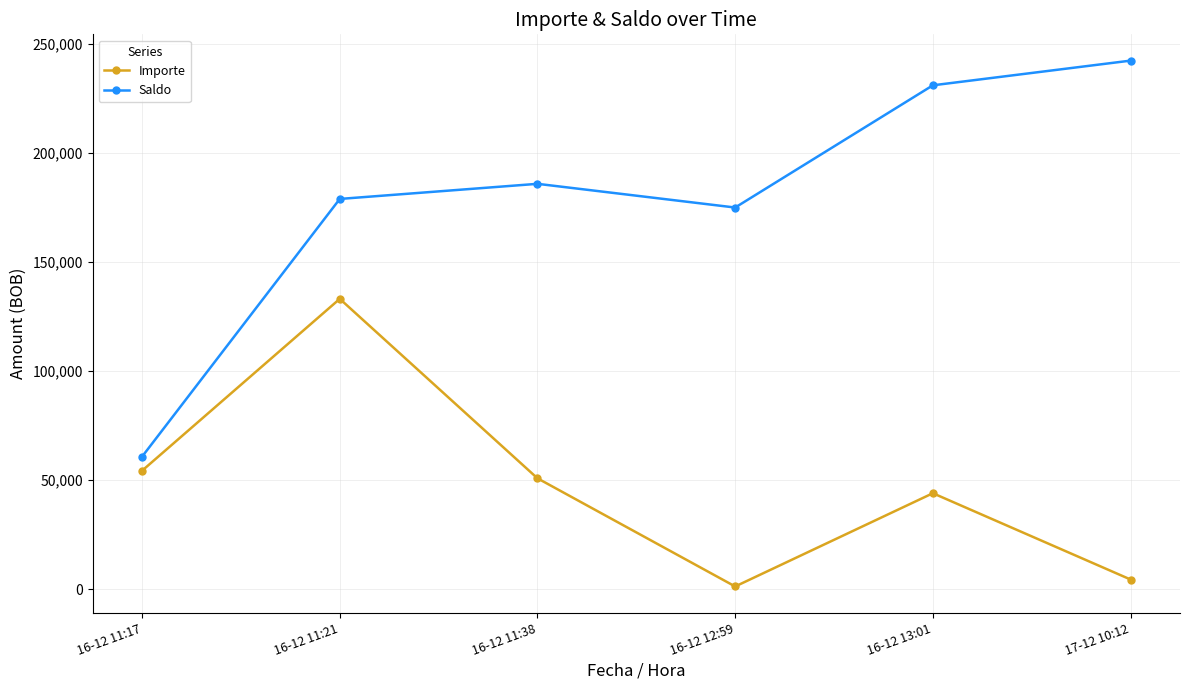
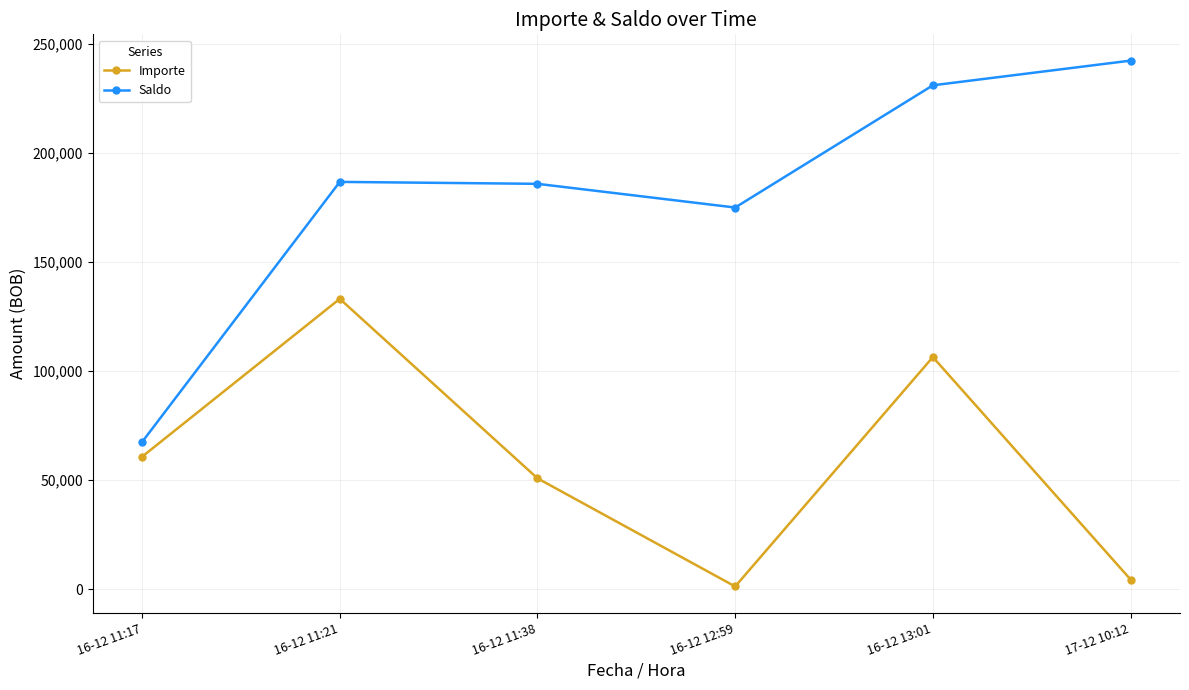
Importe, 16-12 11:17: 54,000 -> 61,000
Saldo, 16-12 11:17: 61,000 -> 67,000
Saldo, 16-12 11:21: 179,000 -> 187,000
Importe, 16-12 13:01: 44,000 -> 106,000
